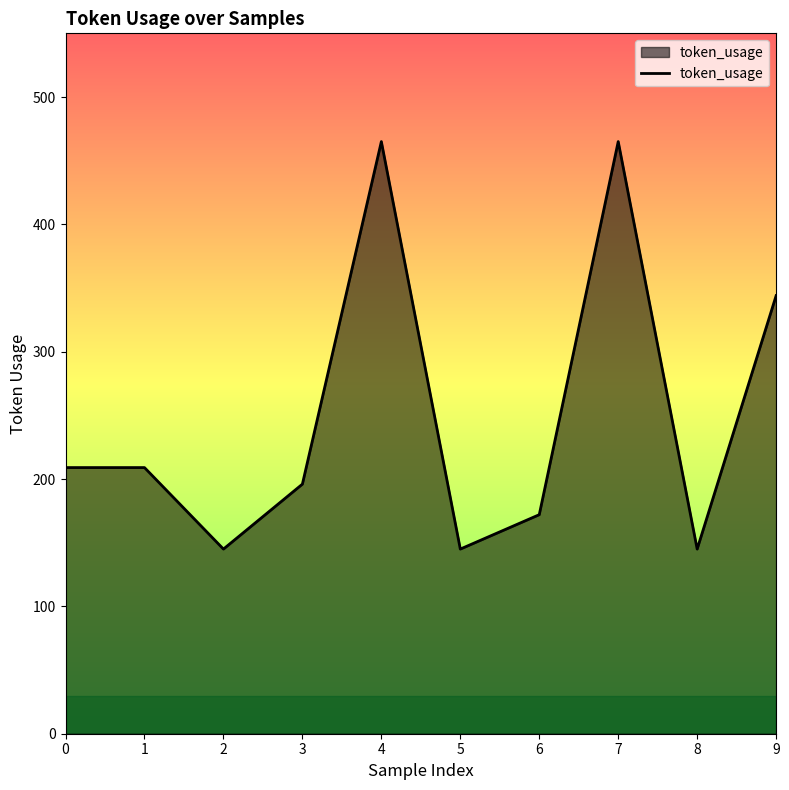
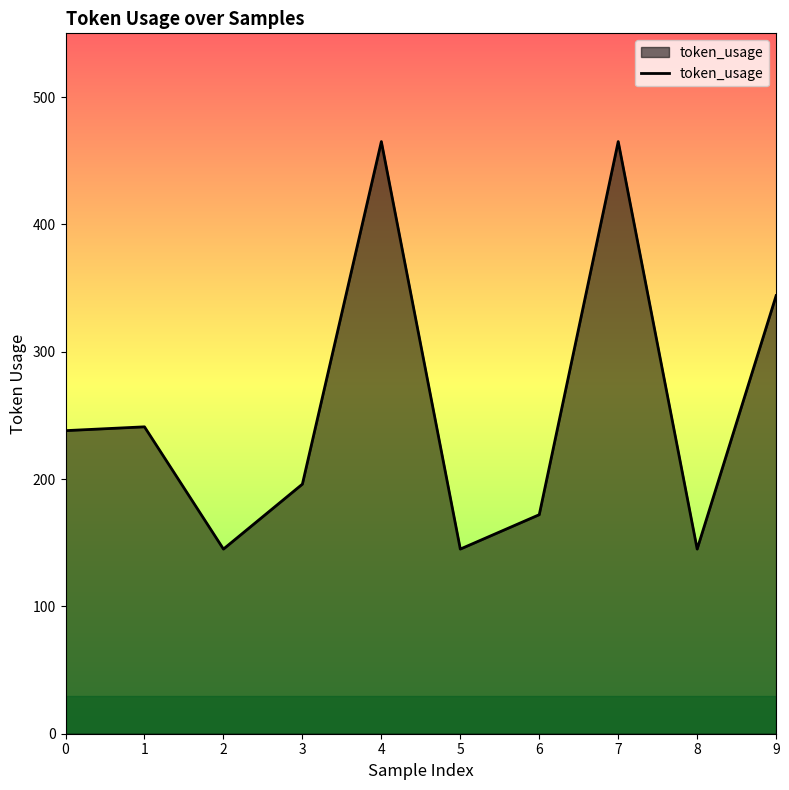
0: 209 -> 238
1: 209 -> 241
